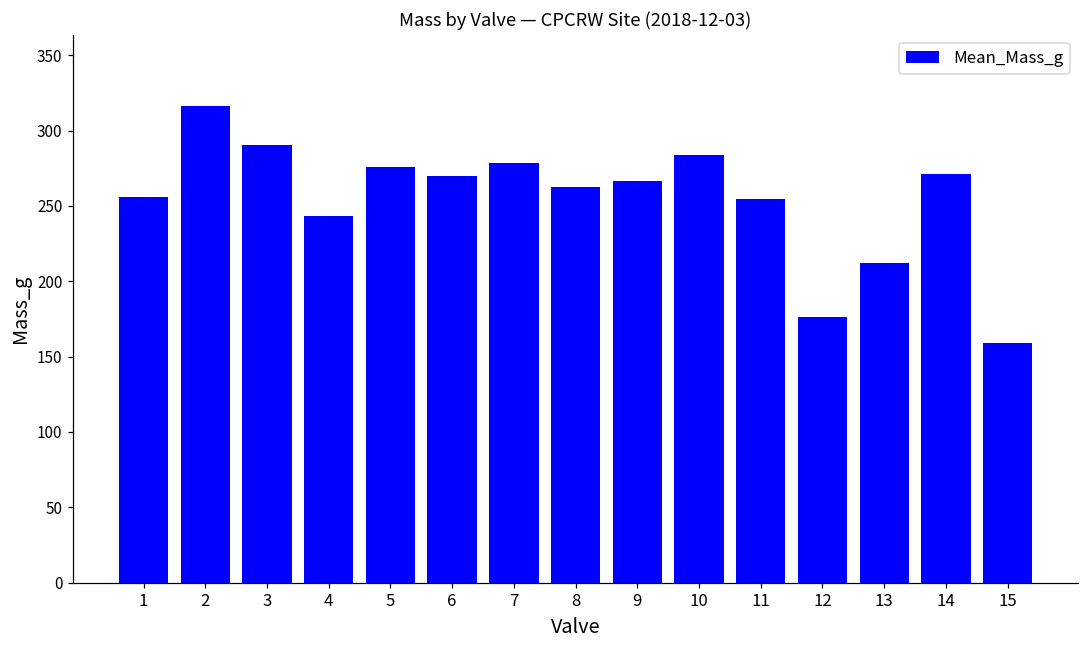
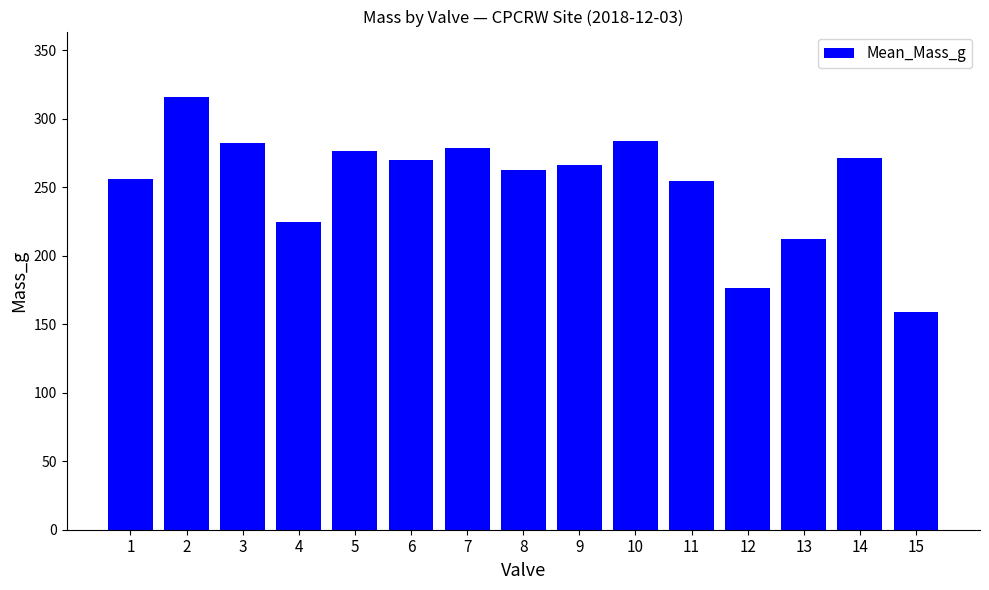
3: 291 -> 282
4: 243 -> 225
